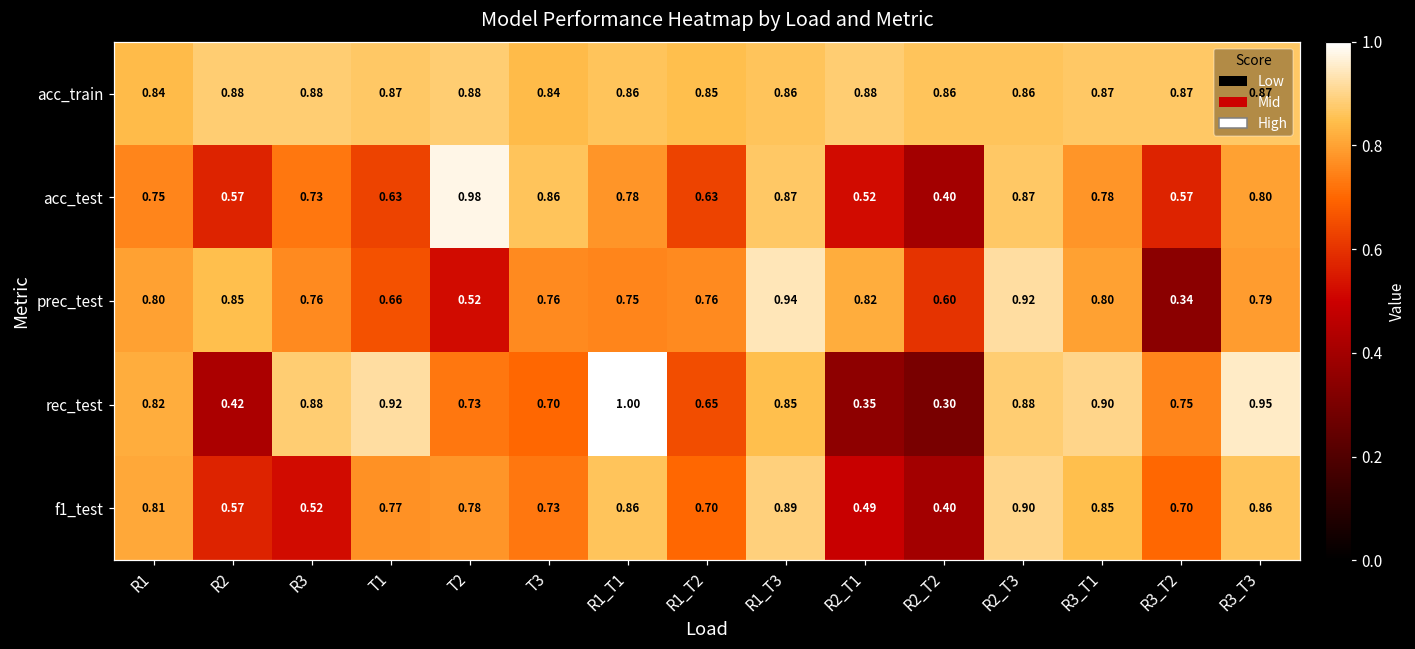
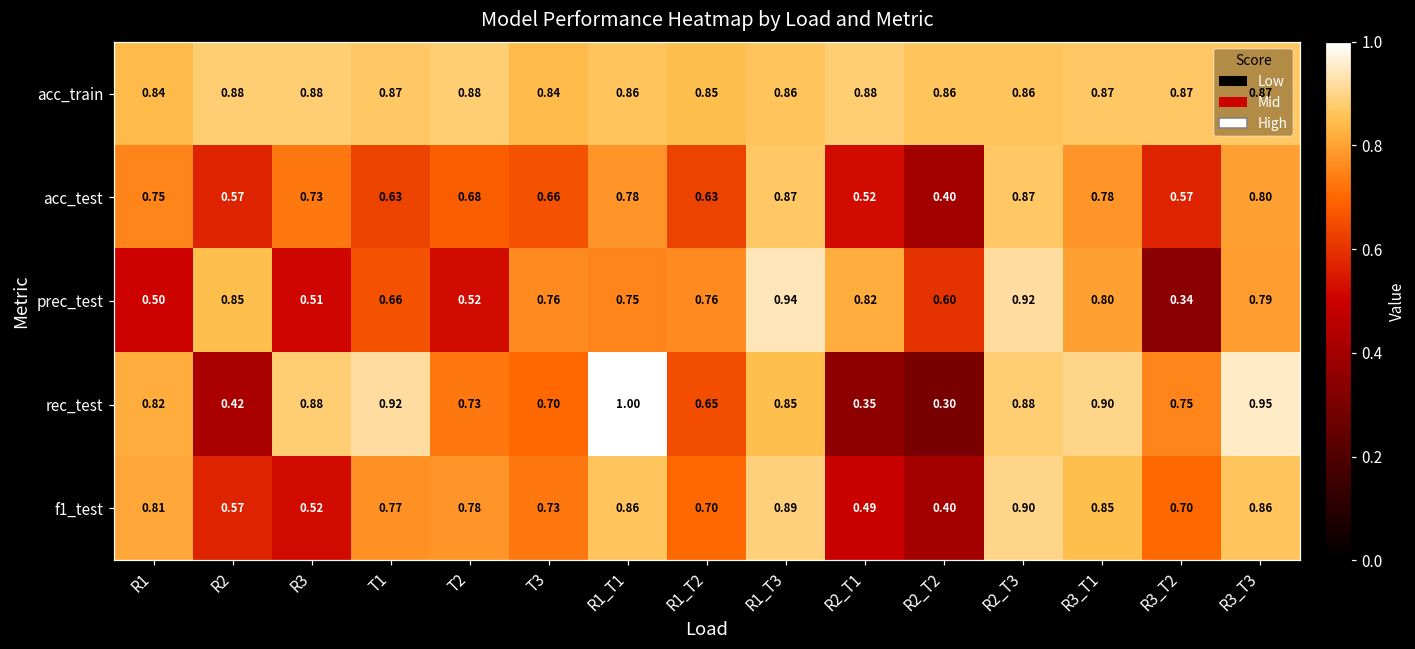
acc_test, T2: 0.98 -> 0.68
acc_test, T3: 0.86 -> 0.66
prec_test, R1: 0.80 -> 0.50
prec_test, R3: 0.76 -> 0.51
